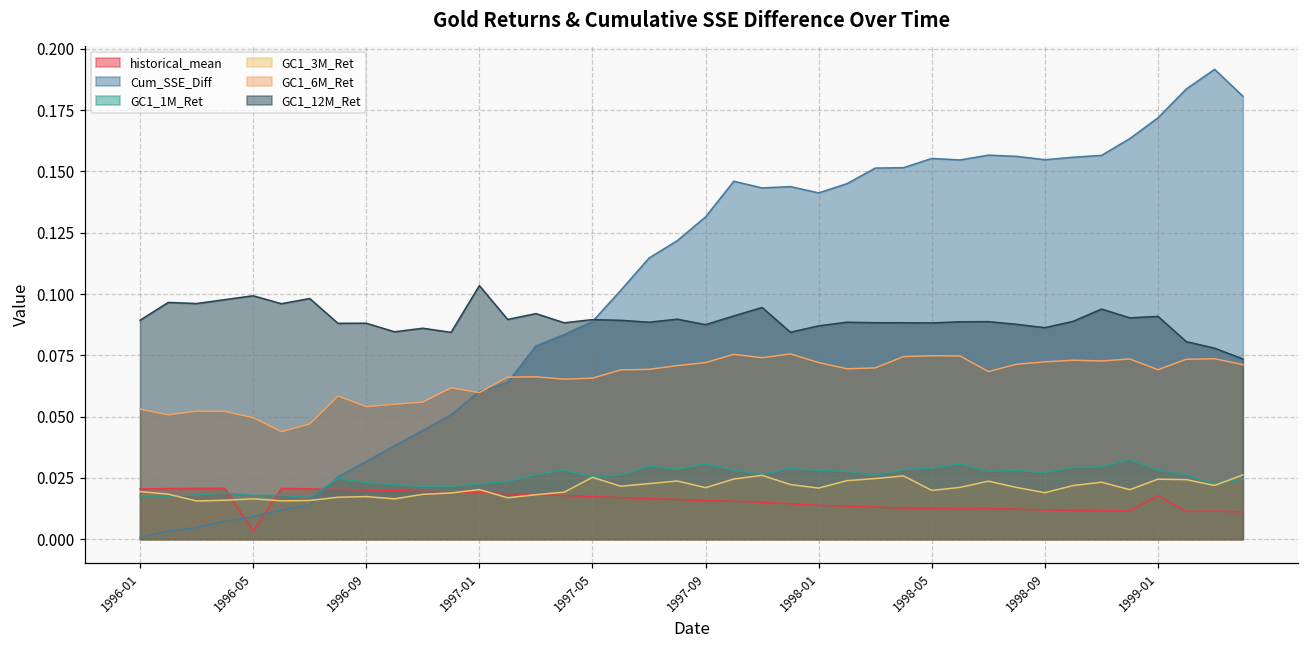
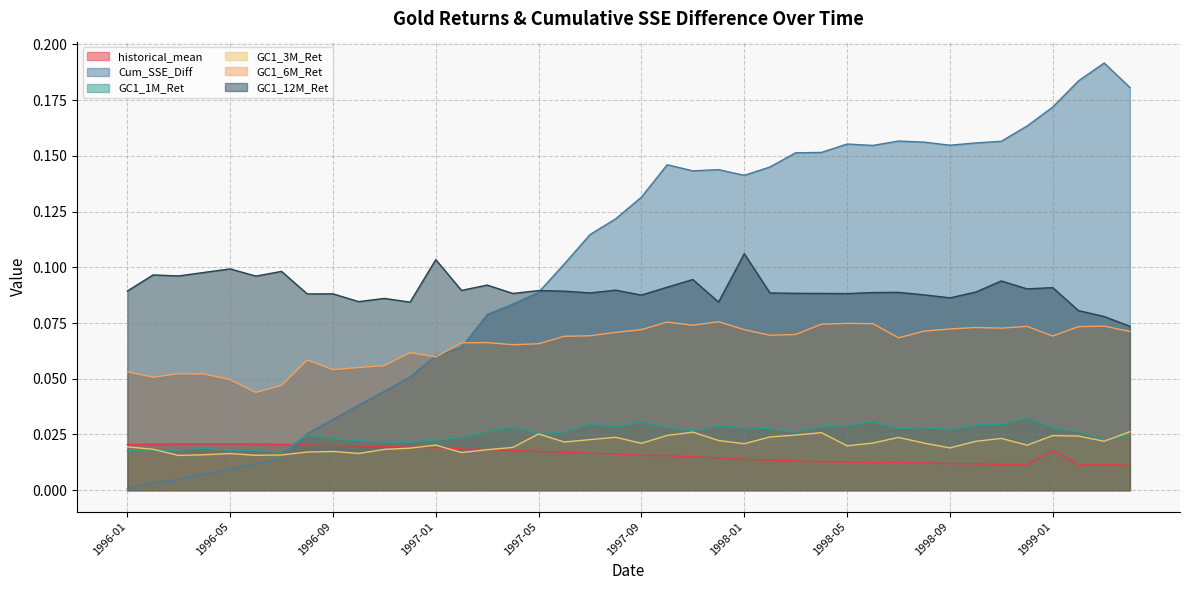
historical_mean, 1996-05: 0.003 -> 0.021
GC1_12M_Ret, 1998-01: 0.087 -> 0.106
